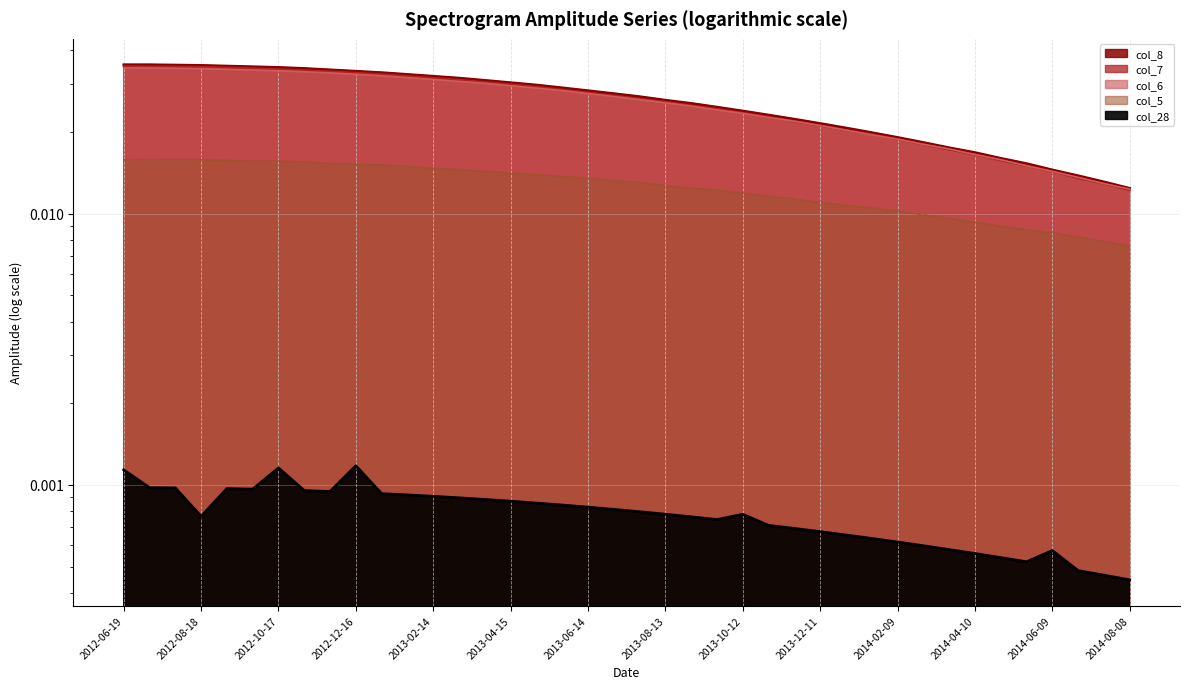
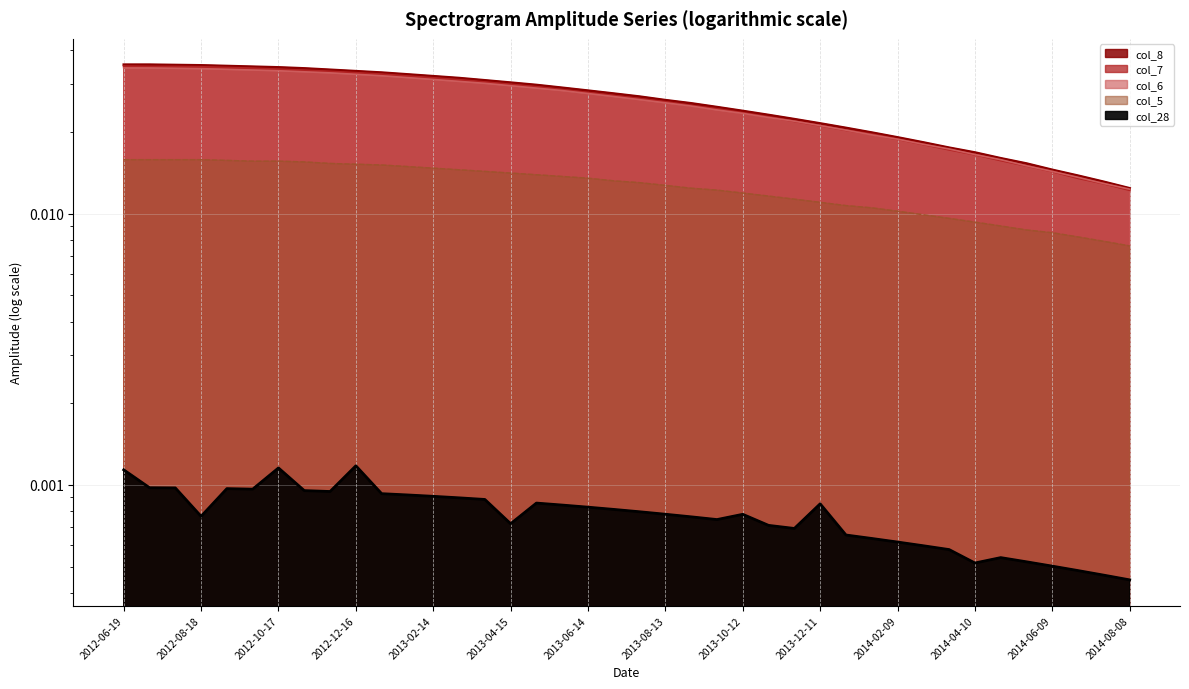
col_28, 2013-04-15: 0.00087 -> 0.00072
col_28, 2013-12-11: 0.00067 -> 0.00085
col_28, 2014-04-10: 0.00056 -> 0.00052
col_28, 2014-06-09: 0.00057 -> 0.00050
